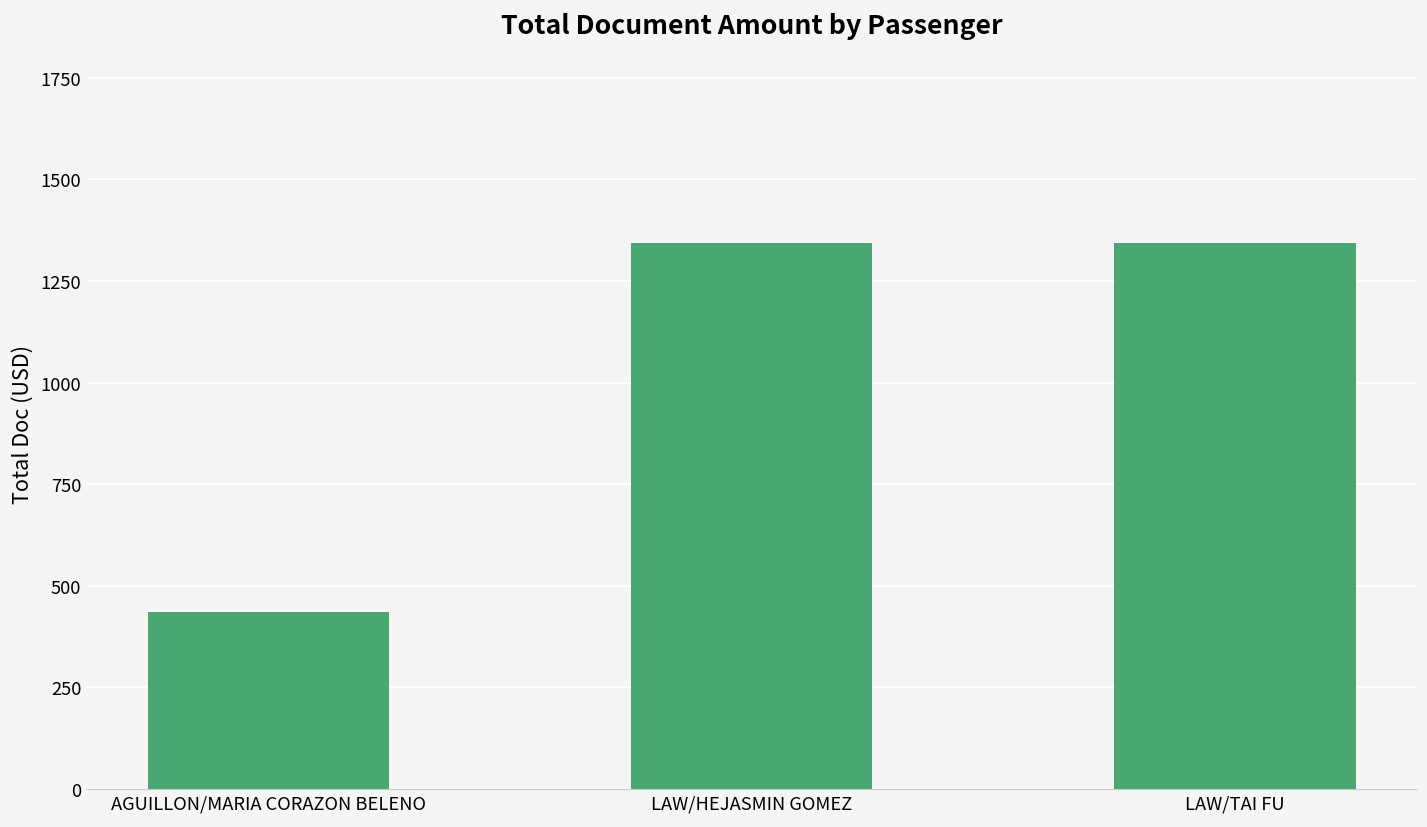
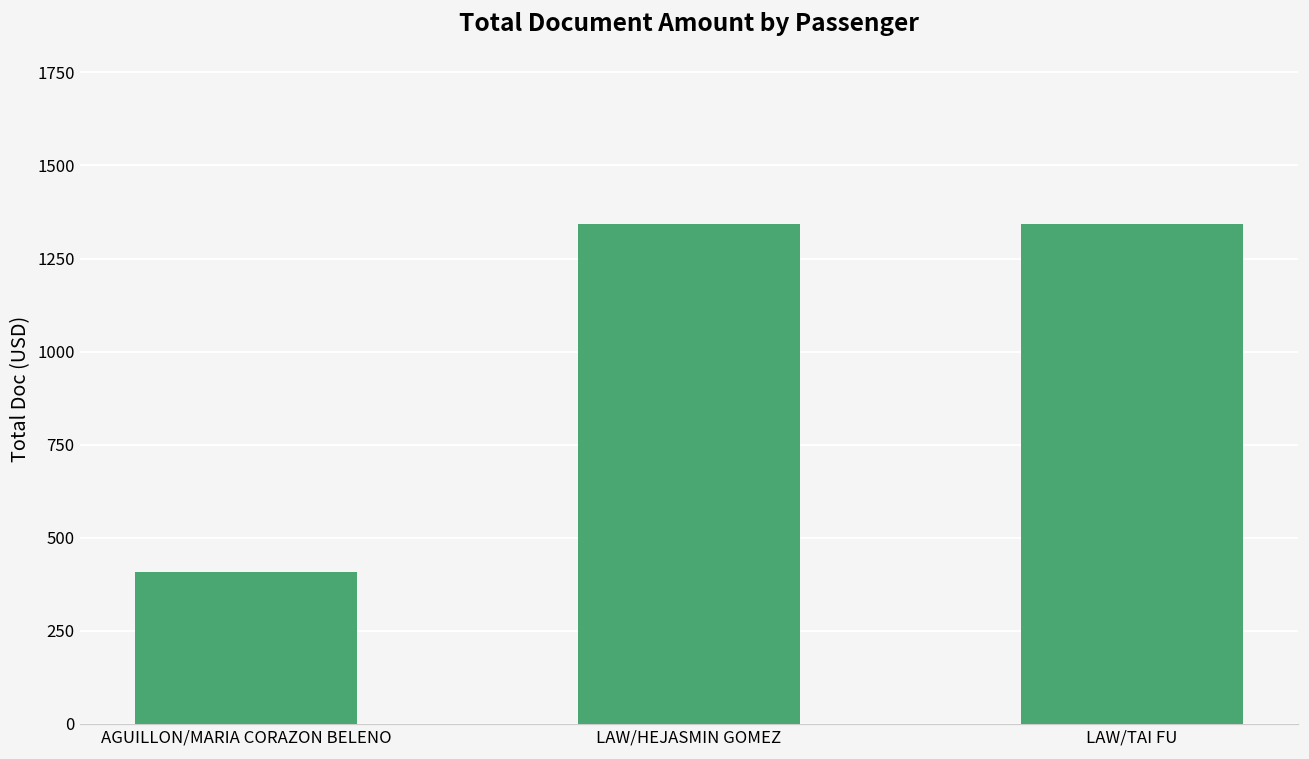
AGUILLON/MARIA CORAZON BELENO: 440 -> 410
